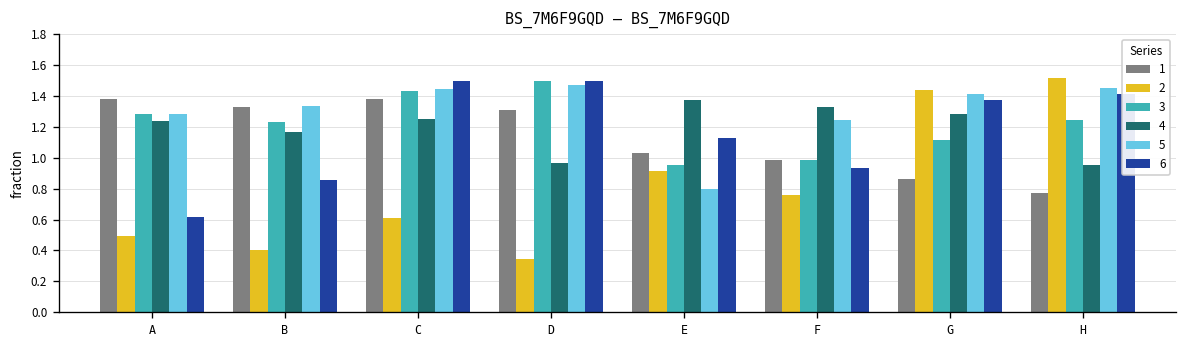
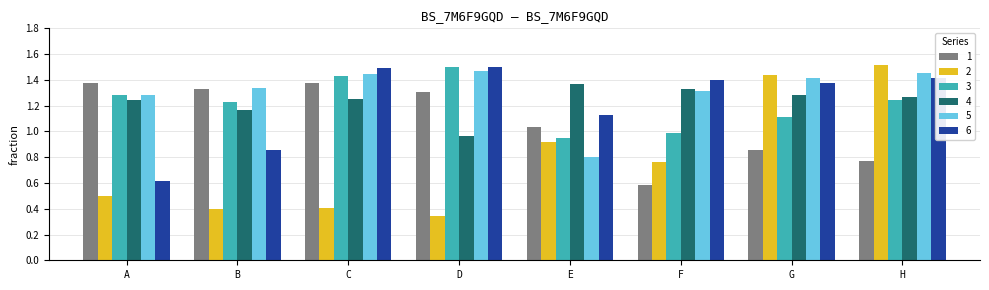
2, C: 0.61 -> 0.41
1, F: 0.98 -> 0.59
5, F: 1.24 -> 1.31
6, F: 0.93 -> 1.40
4, H: 0.96 -> 1.27
